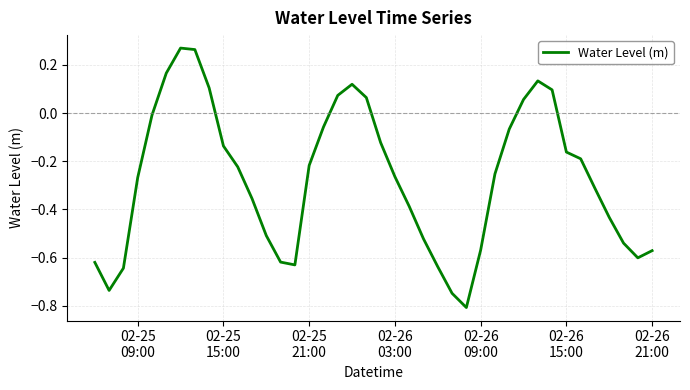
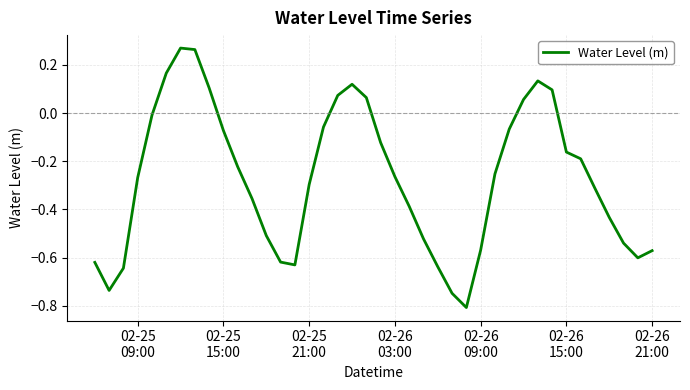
02-25 15:00: -0.14 -> -0.07
02-25 21:00: -0.22 -> -0.30
